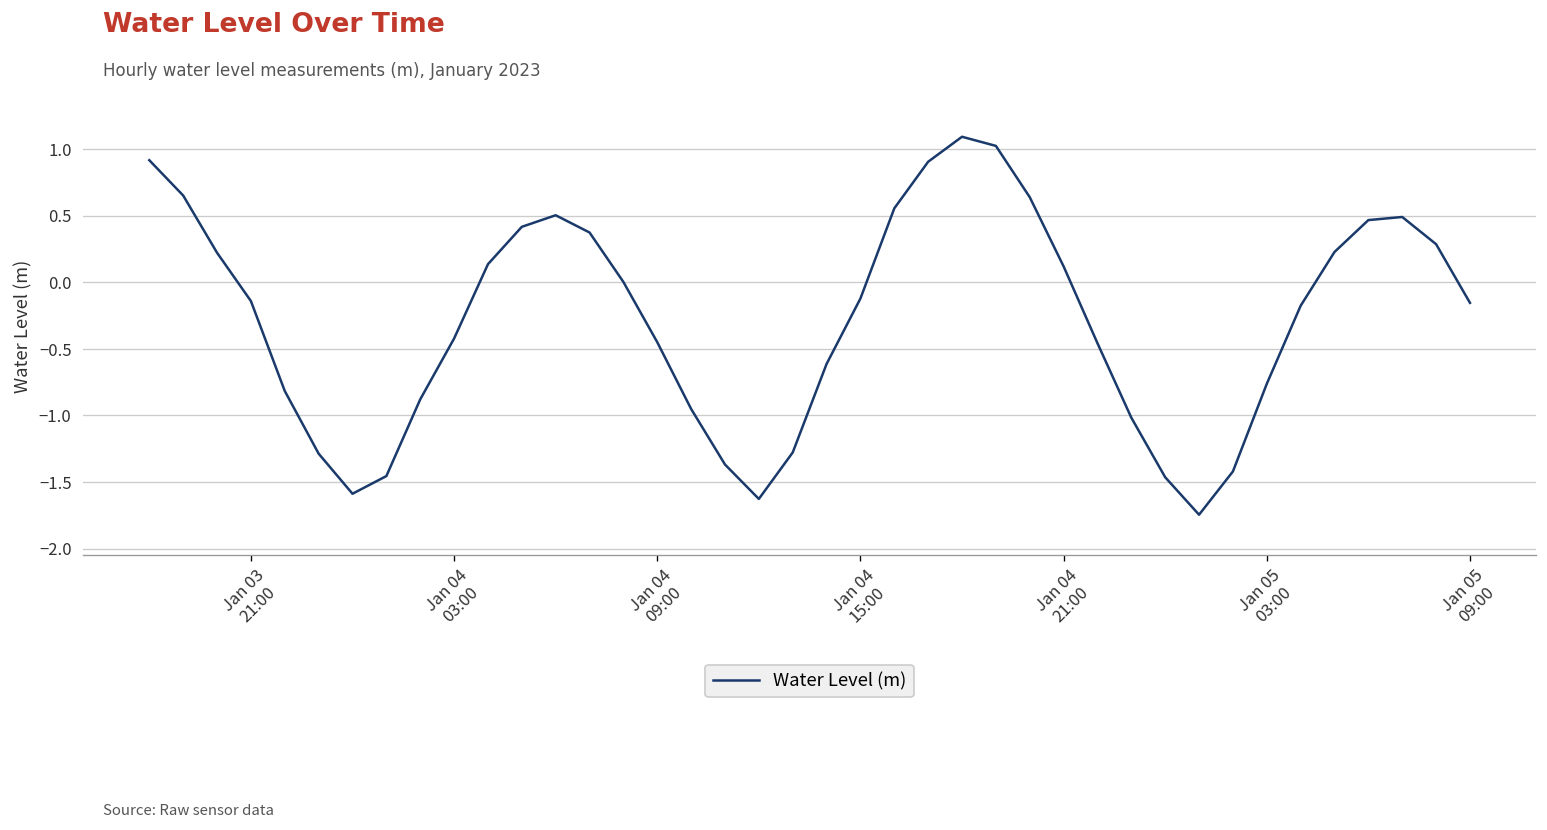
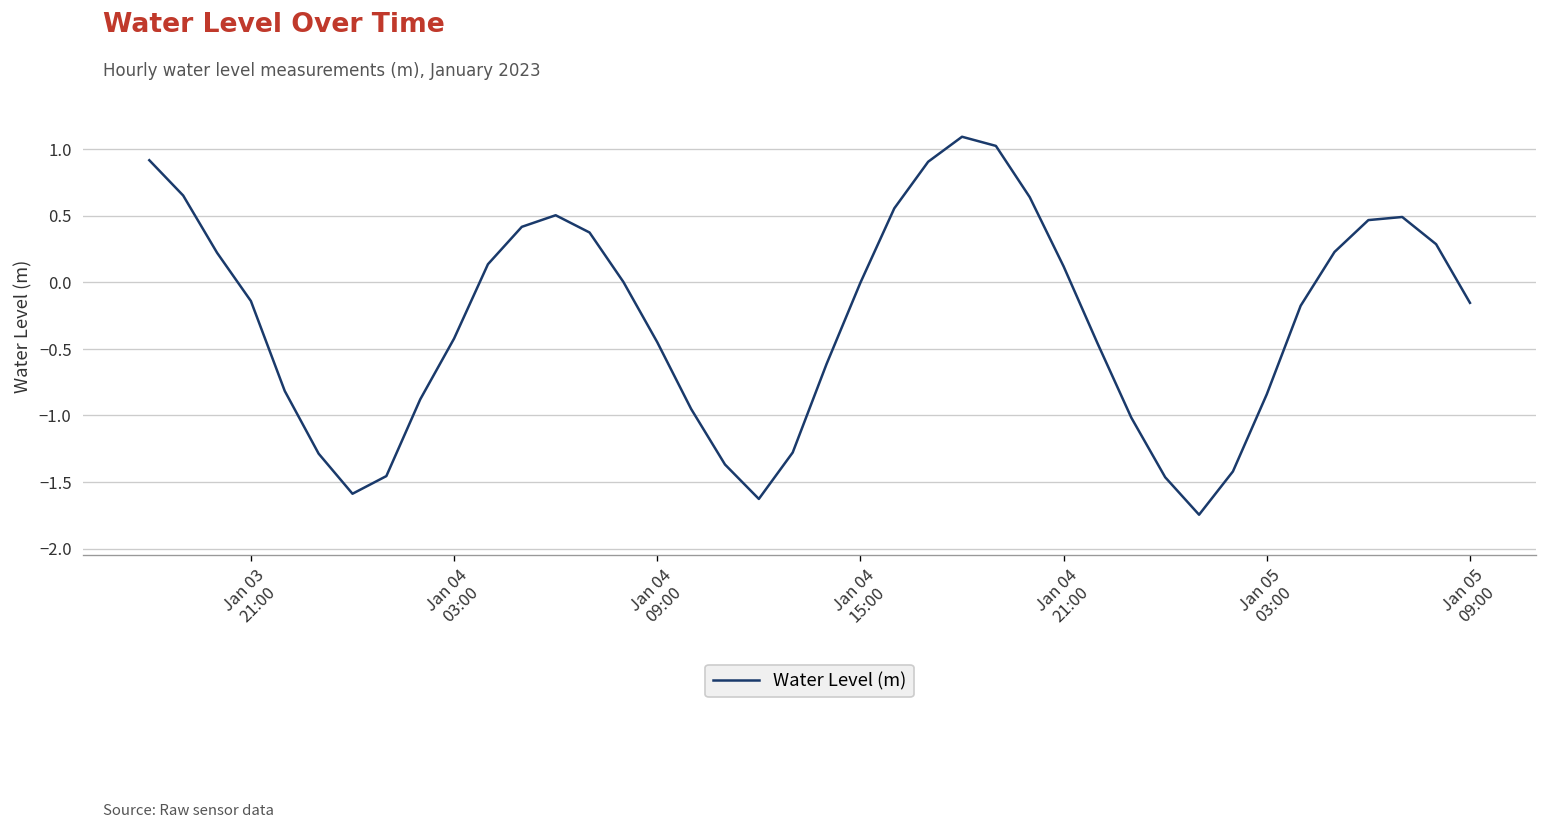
Jan 04 15:00: -0.12 -> 0.00
Jan 05 03:00: -0.76 -> -0.84
